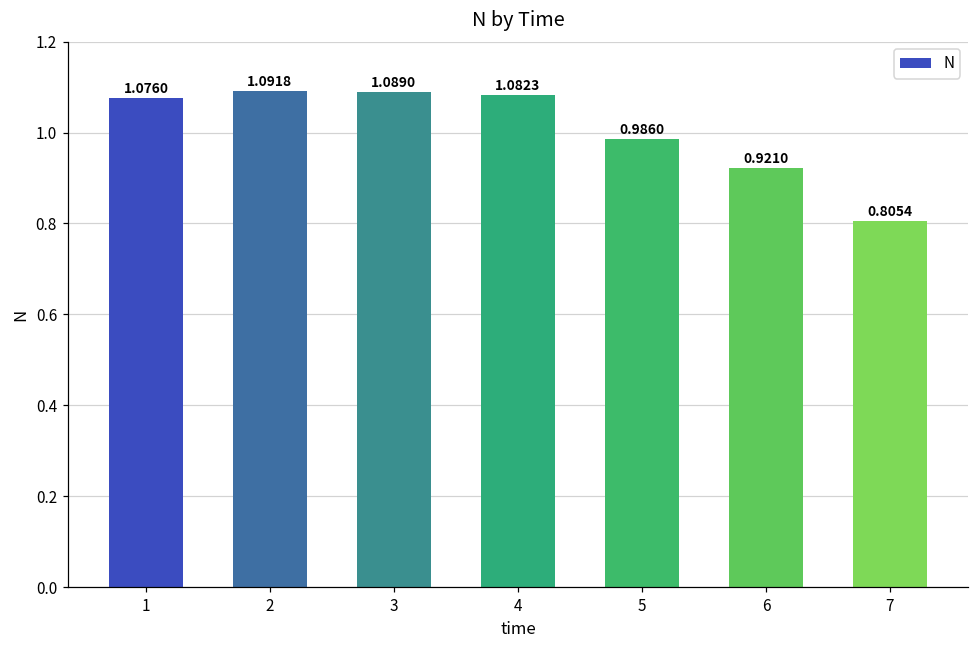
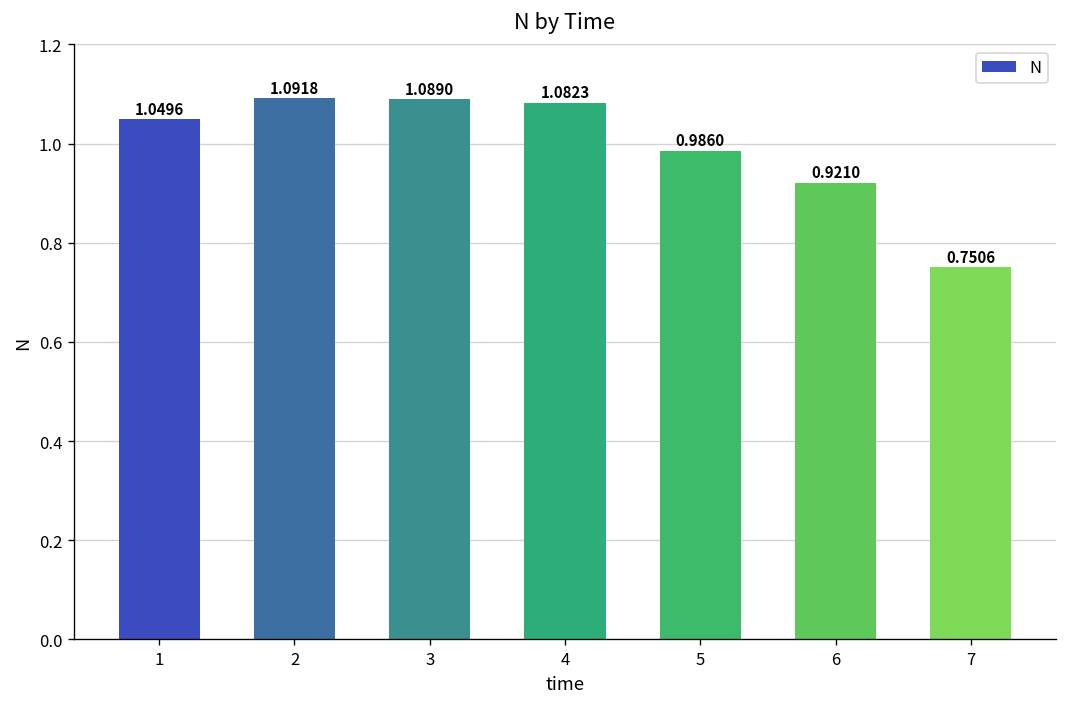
1: 1.0760 -> 1.0496
7: 0.8054 -> 0.7506
